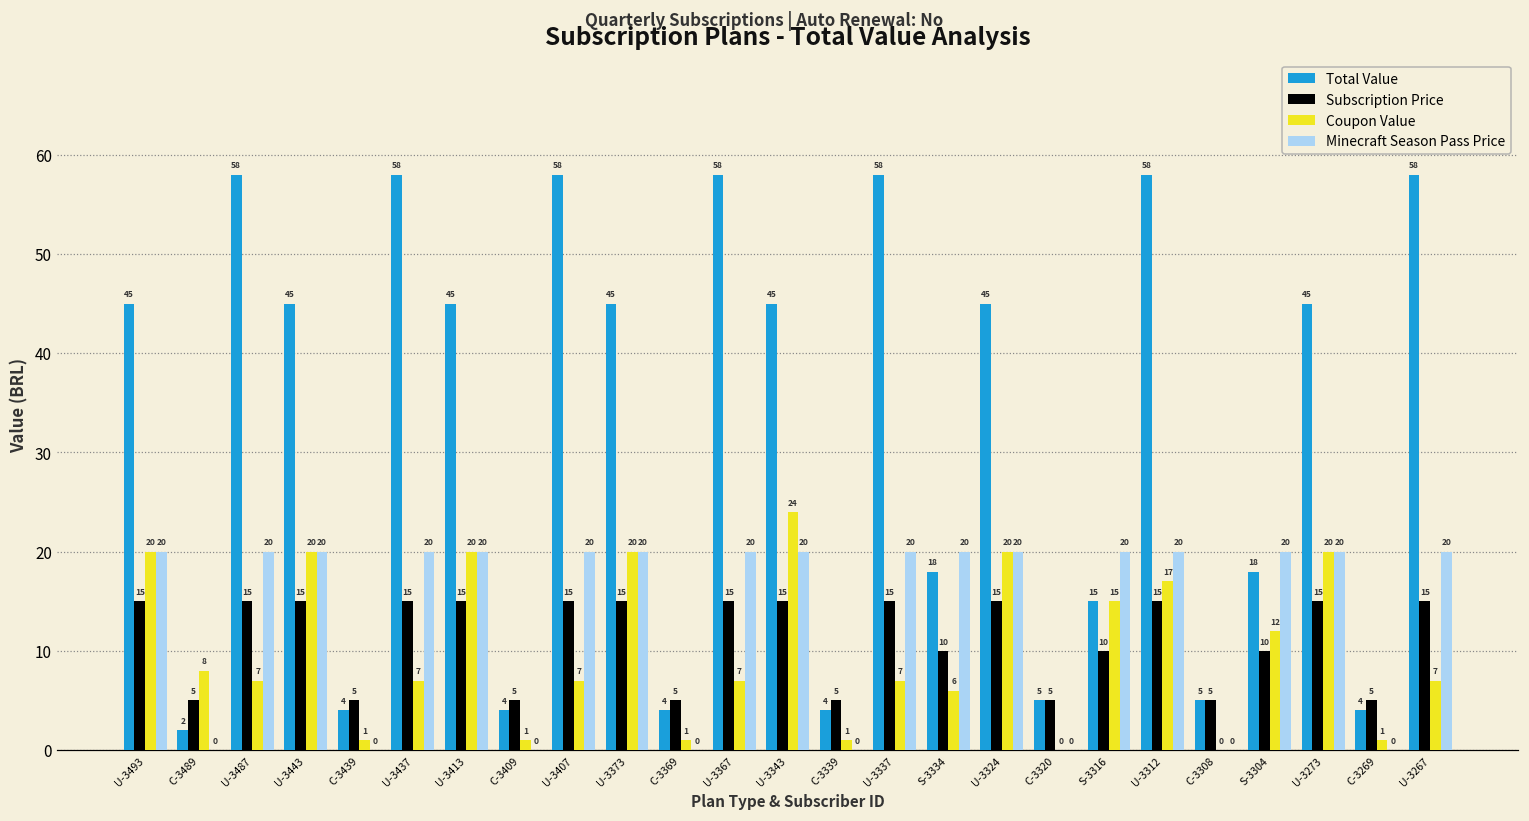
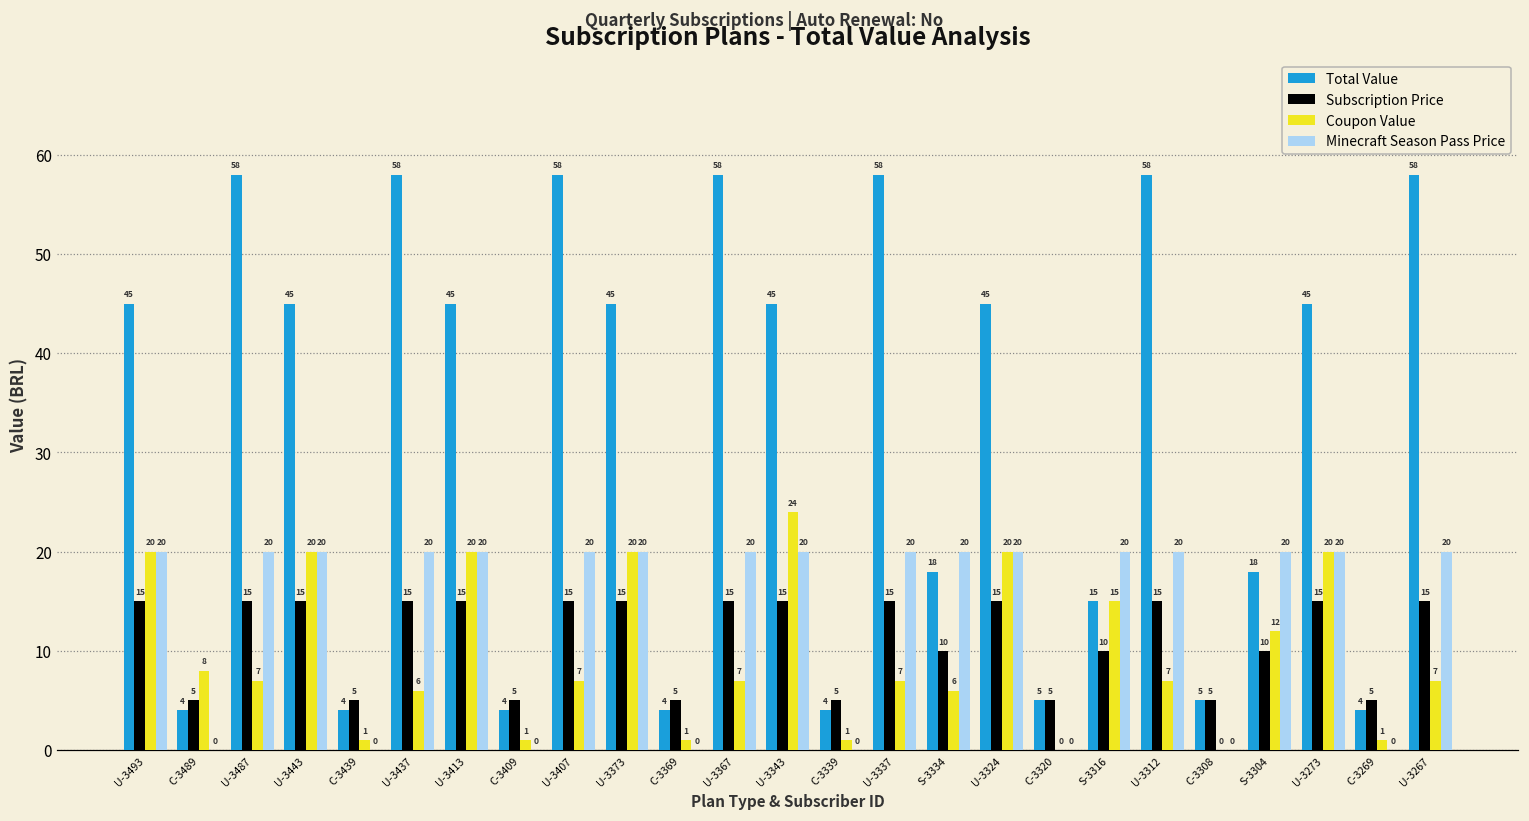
Total Value, C-3489: 2 -> 4
Coupon Value, U-3437: 7 -> 6
Coupon Value, U-3312: 17 -> 7
